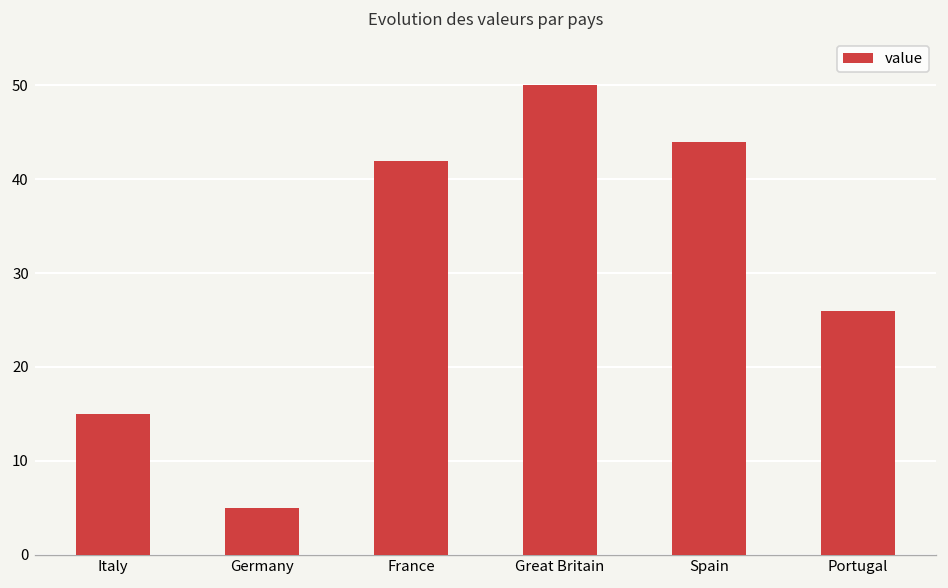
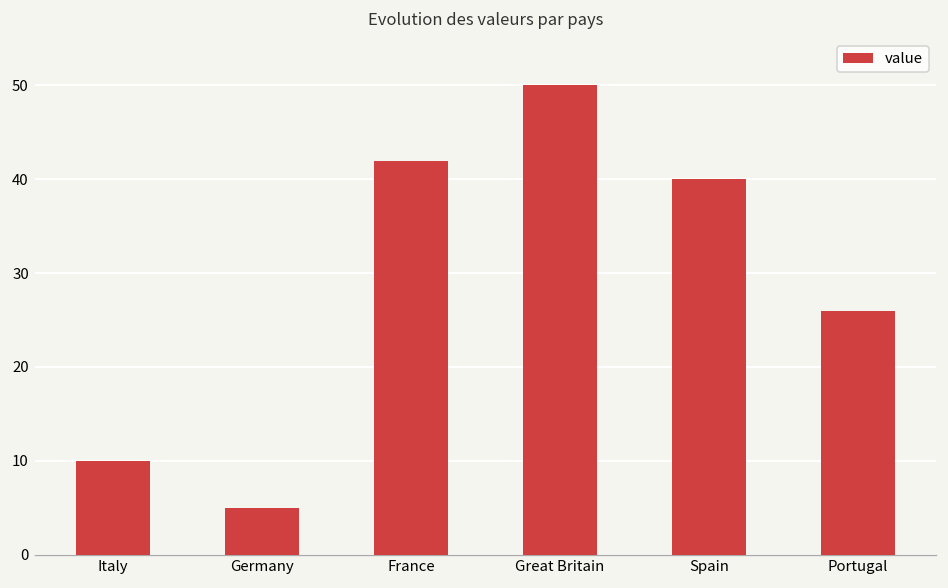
Italy: 15 -> 10
Spain: 44 -> 40
